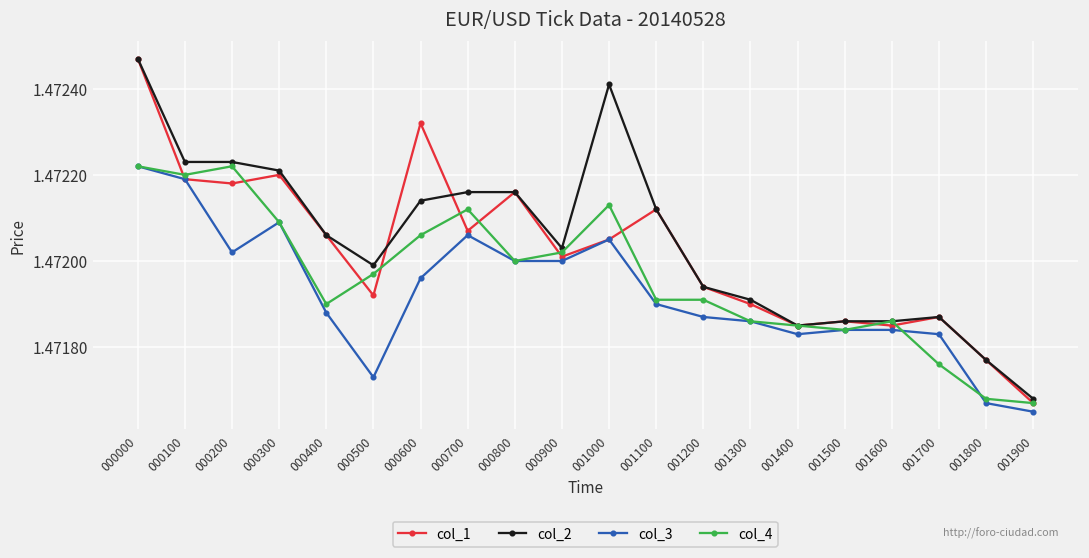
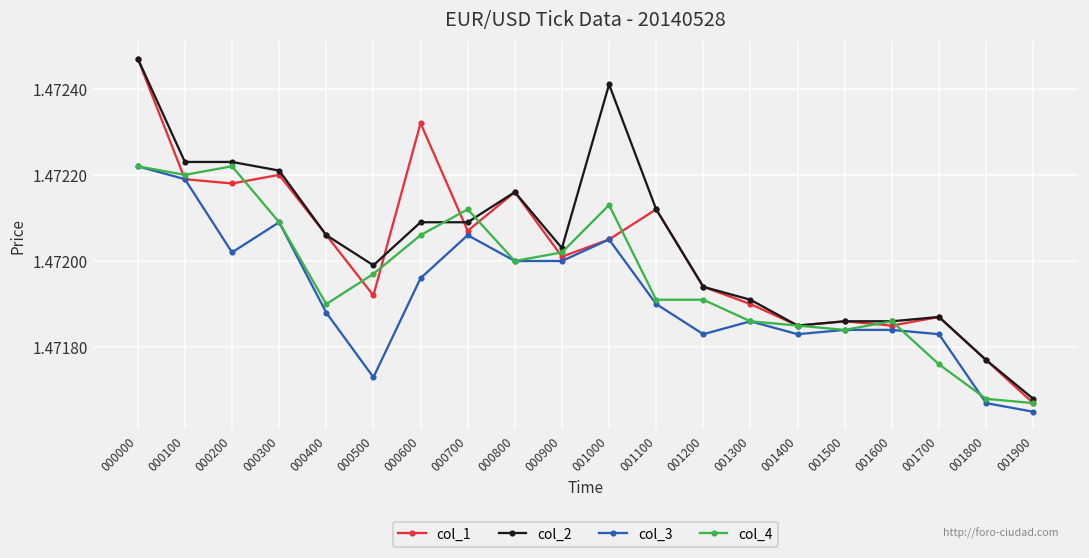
col_2, 000600: 1.47214 -> 1.47209
col_2, 000700: 1.47216 -> 1.47209
col_3, 001200: 1.47187 -> 1.47183
